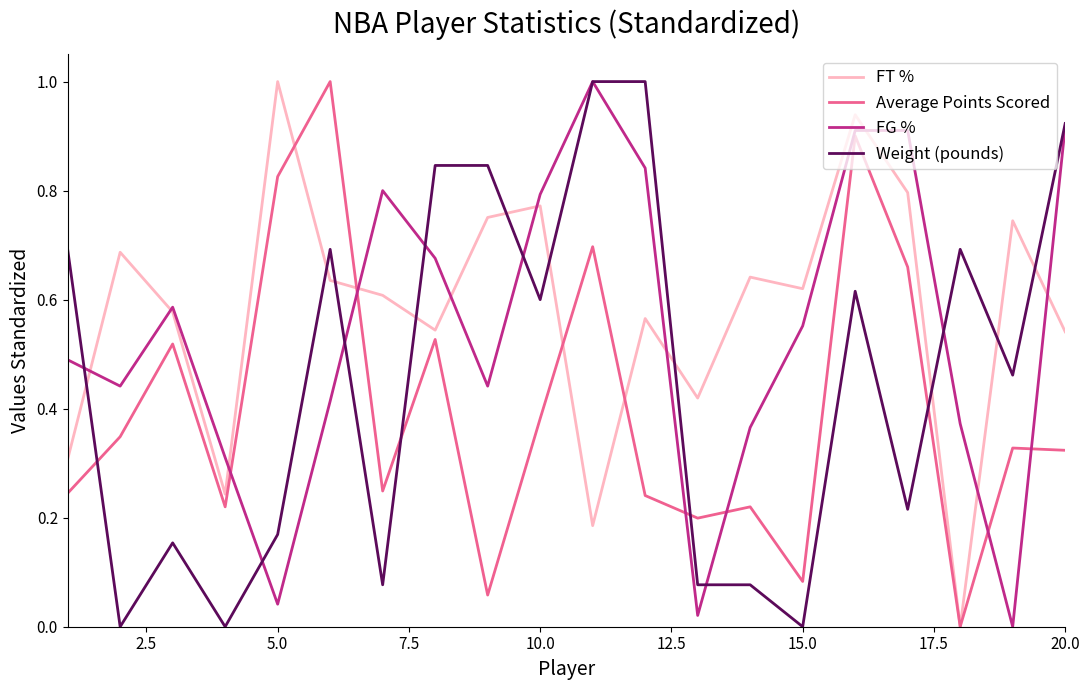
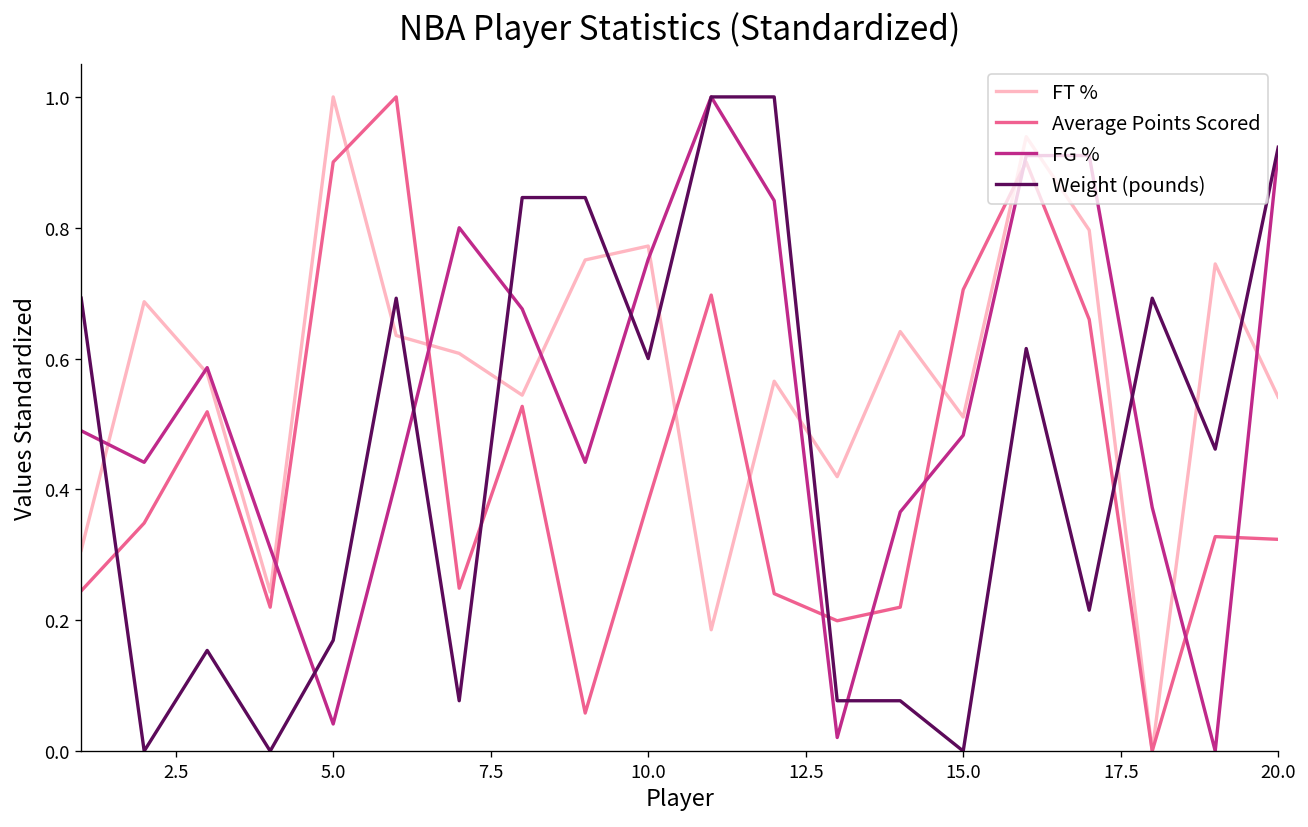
Average Points Scored, 5.0: 0.83 -> 0.90
FG %, 10.0: 0.79 -> 0.75
FT %, 15.0: 0.62 -> 0.51
Average Points Scored, 15.0: 0.08 -> 0.71
FG %, 15.0: 0.55 -> 0.48
